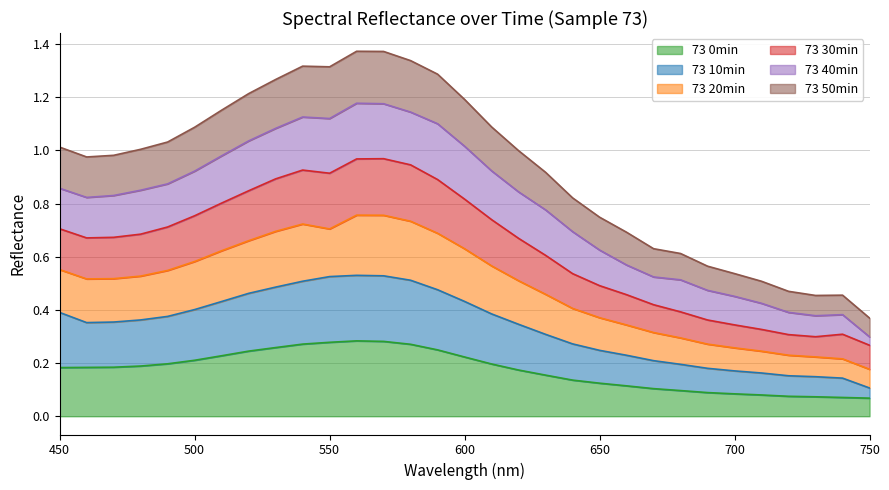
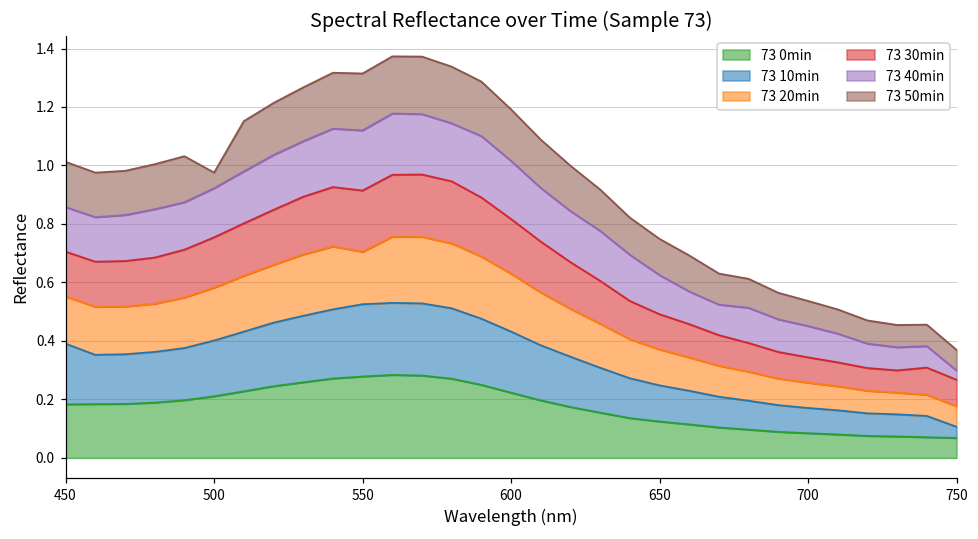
73 50min, 500: 0.17 -> 0.05
